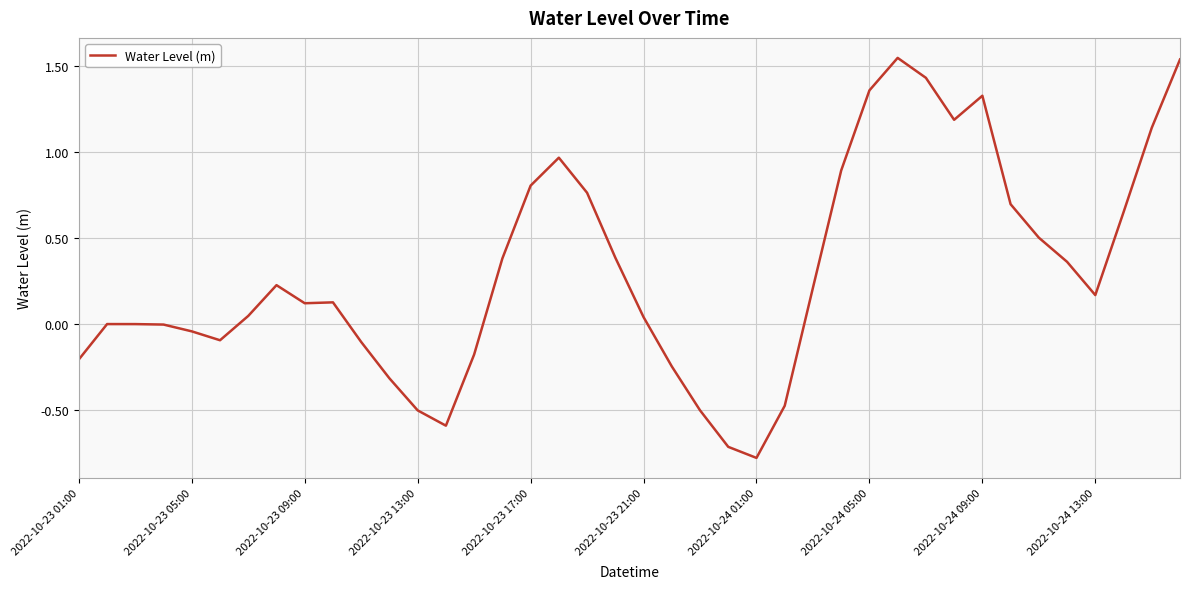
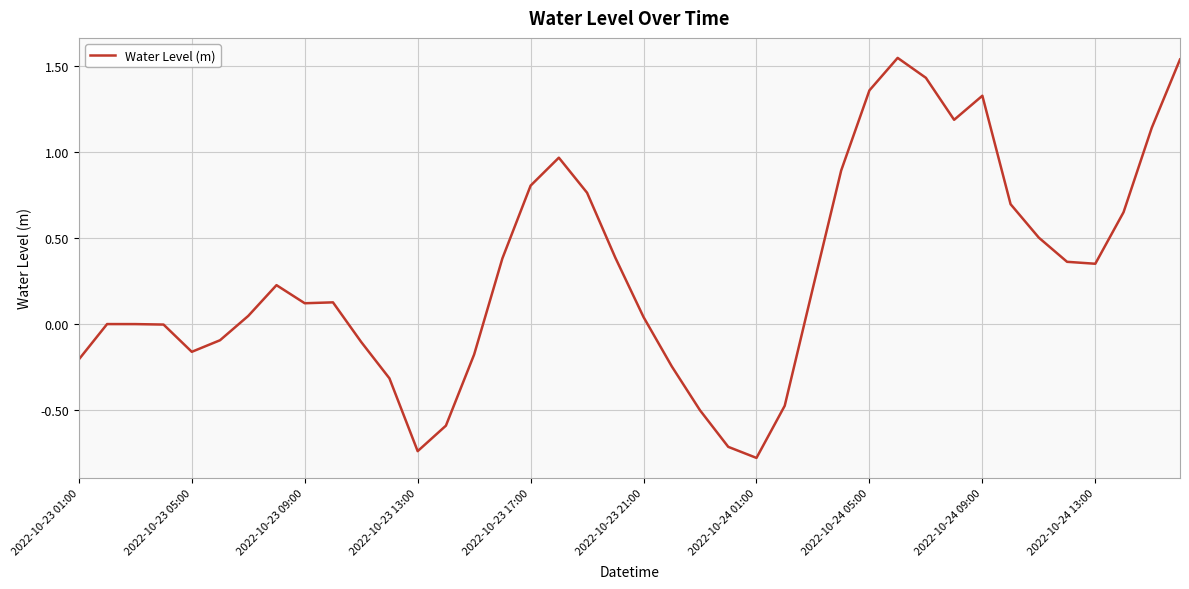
2022-10-23 05:00: -0.04 -> -0.16
2022-10-23 13:00: -0.50 -> -0.74
2022-10-24 13:00: 0.17 -> 0.35
